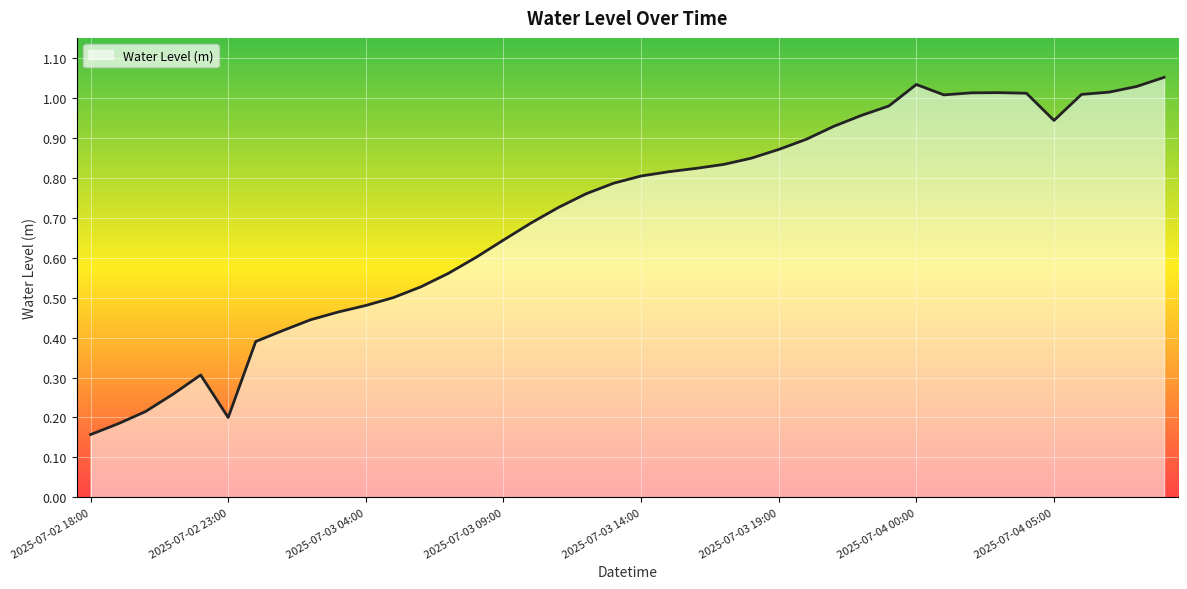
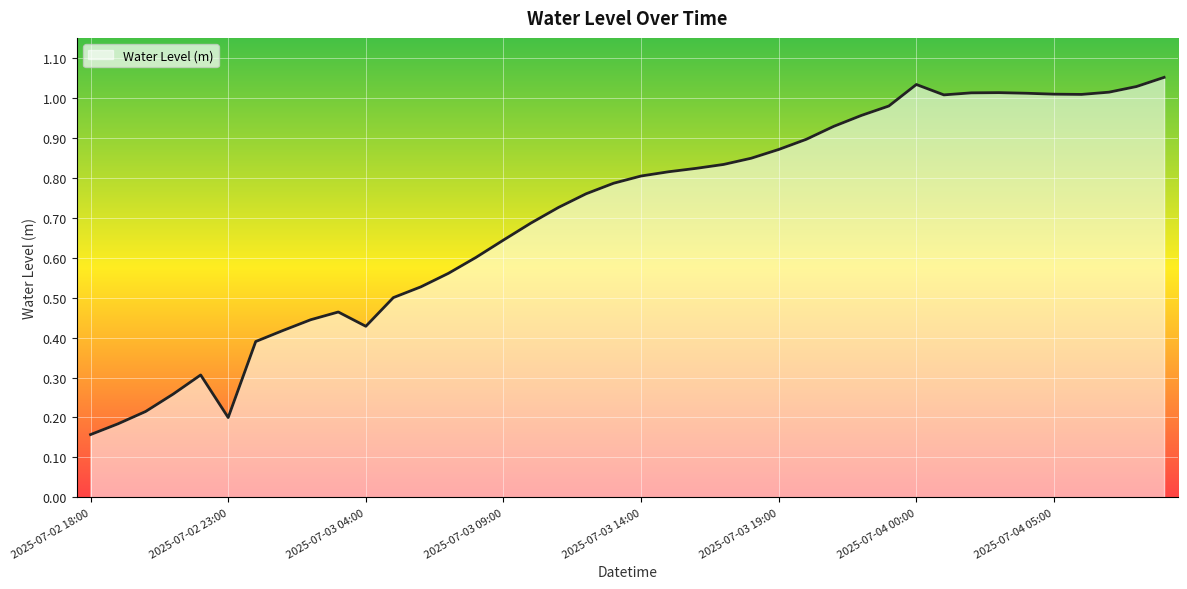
2025-07-03 04:00: 0.48 -> 0.43
2025-07-04 05:00: 0.94 -> 1.01
